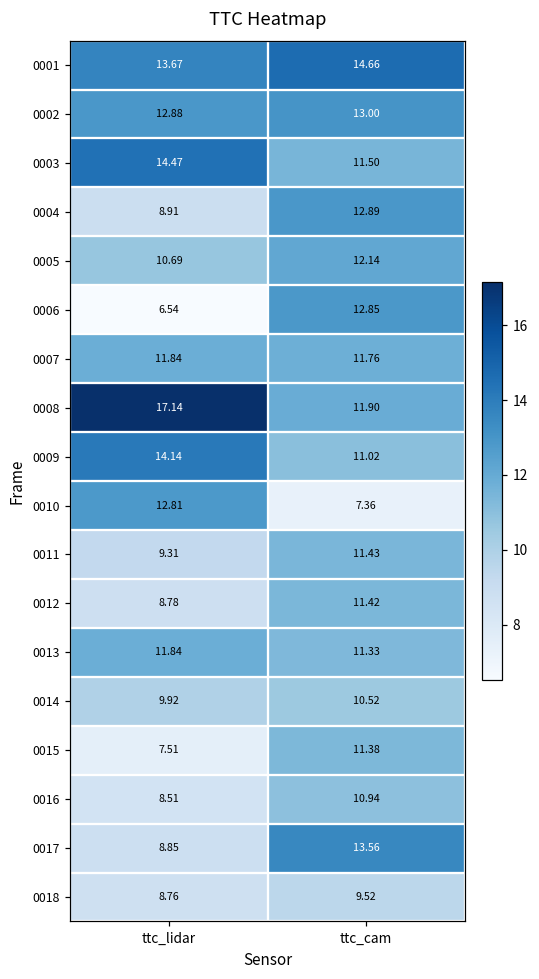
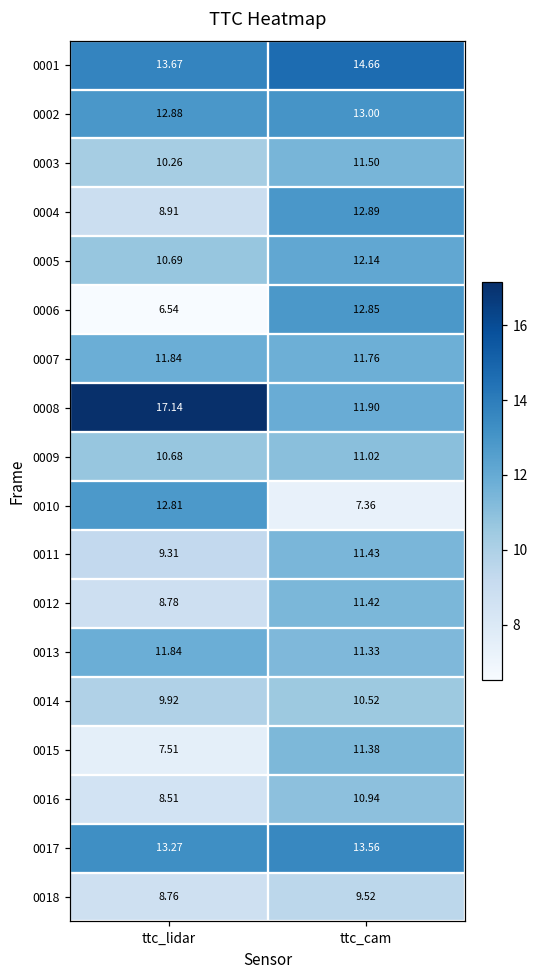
0003, ttc_lidar: 14.47 -> 10.26
0009, ttc_lidar: 14.14 -> 10.68
0017, ttc_lidar: 8.85 -> 13.27
